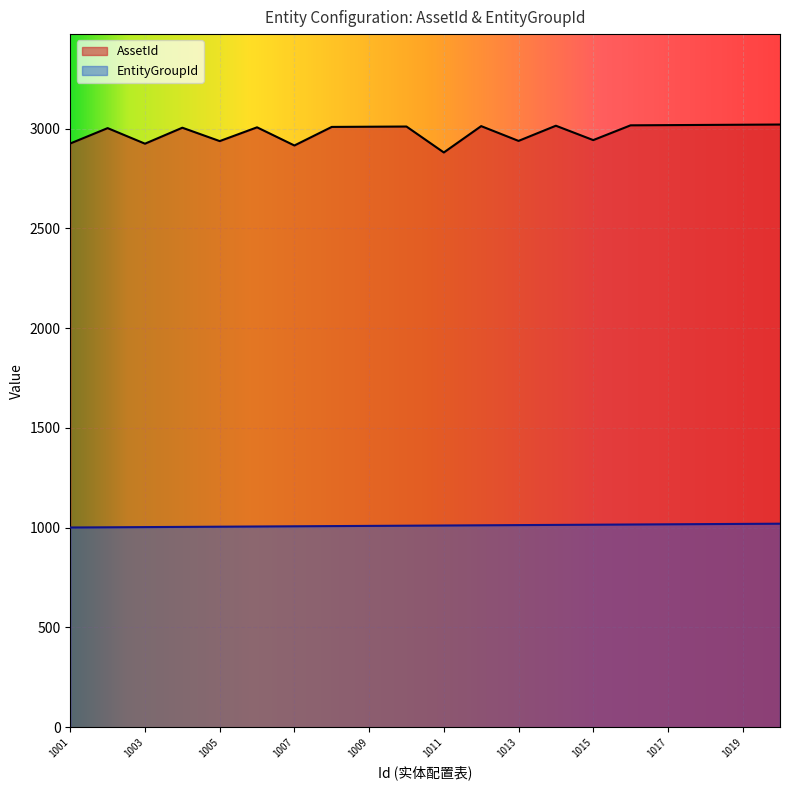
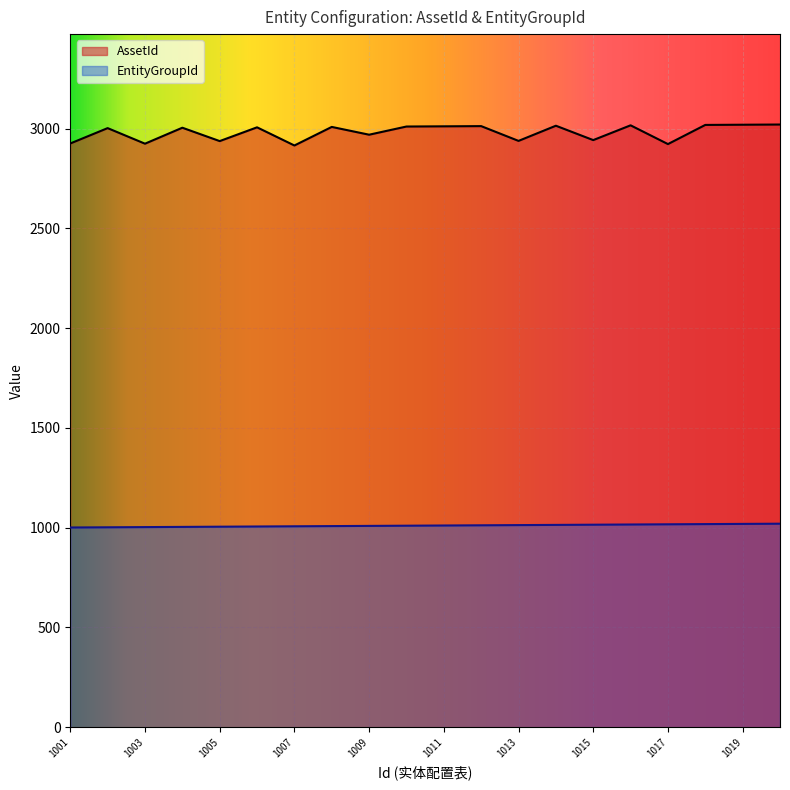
AssetId, 1009: 3010 -> 2970
AssetId, 1011: 2880 -> 3010
AssetId, 1017: 3020 -> 2920
